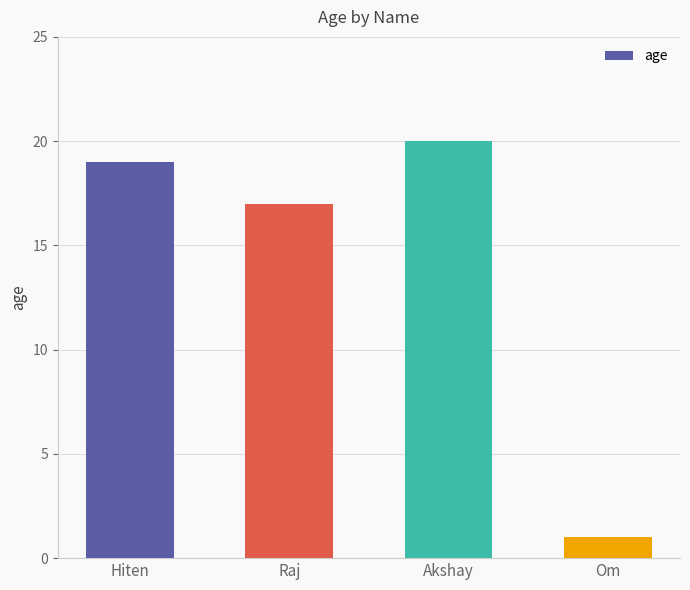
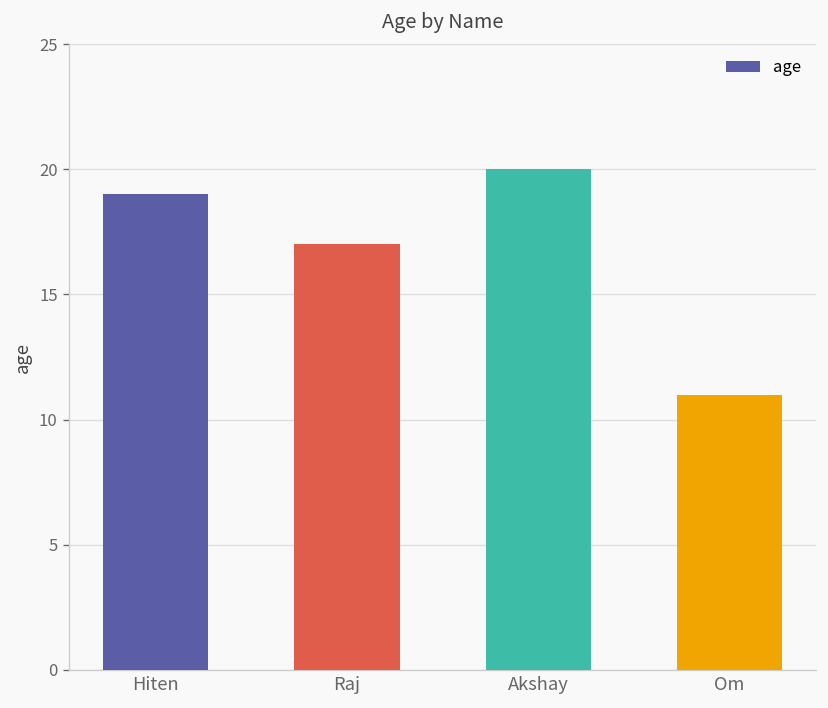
Om: 1 -> 11
